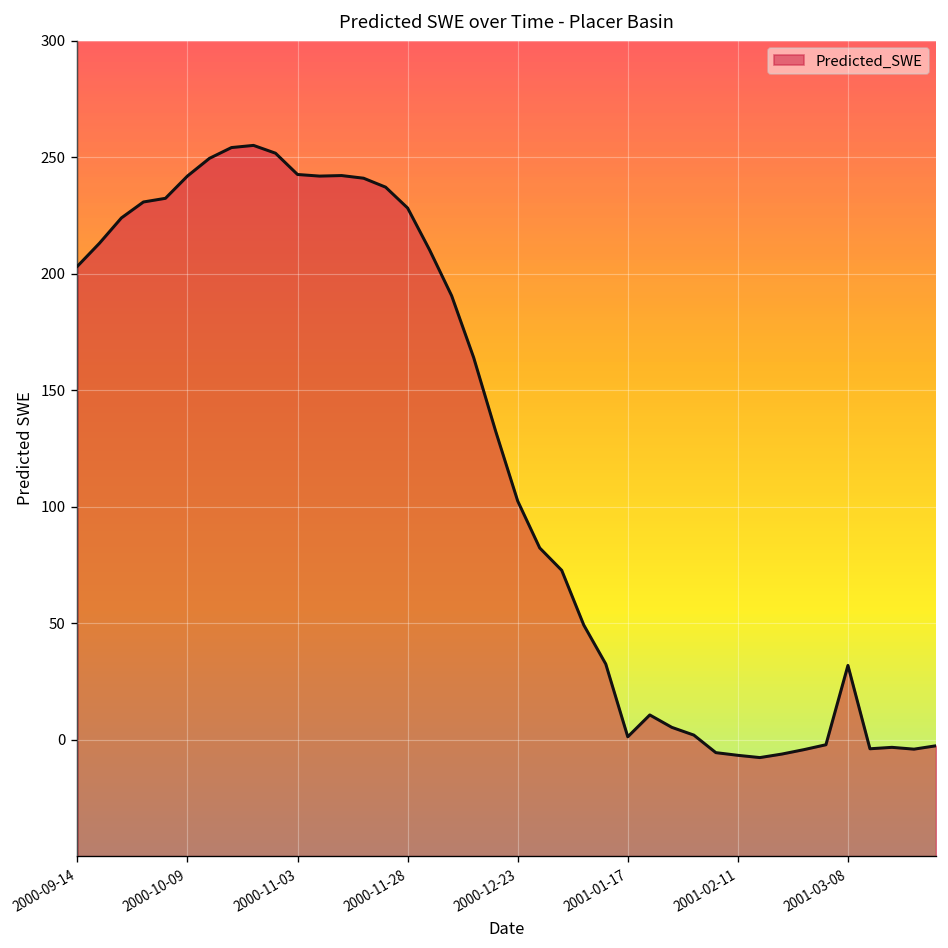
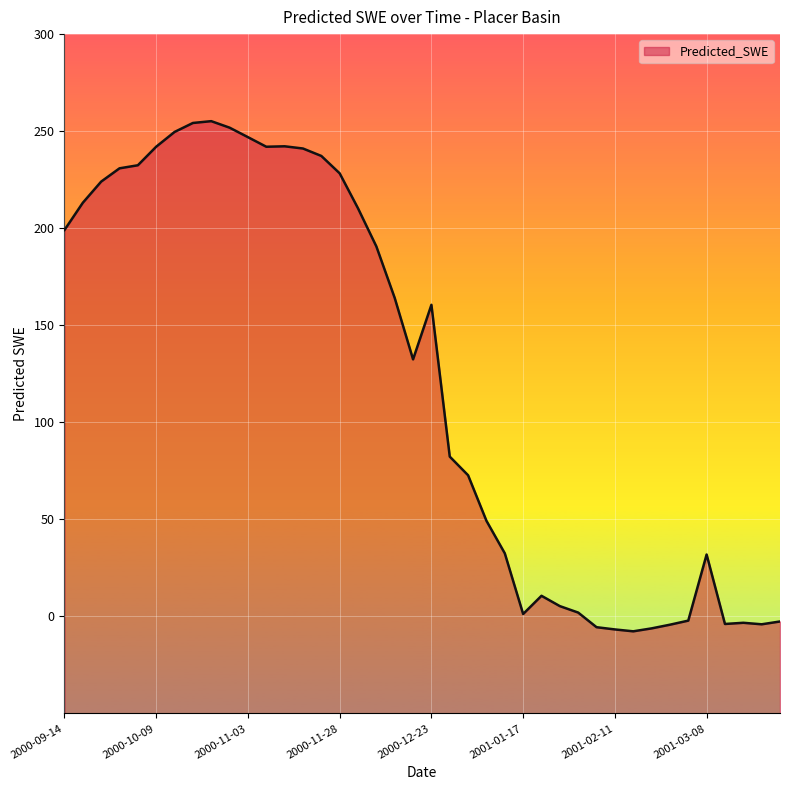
2000-09-14: 203 -> 199
2000-11-03: 243 -> 247
2000-12-23: 102 -> 161
